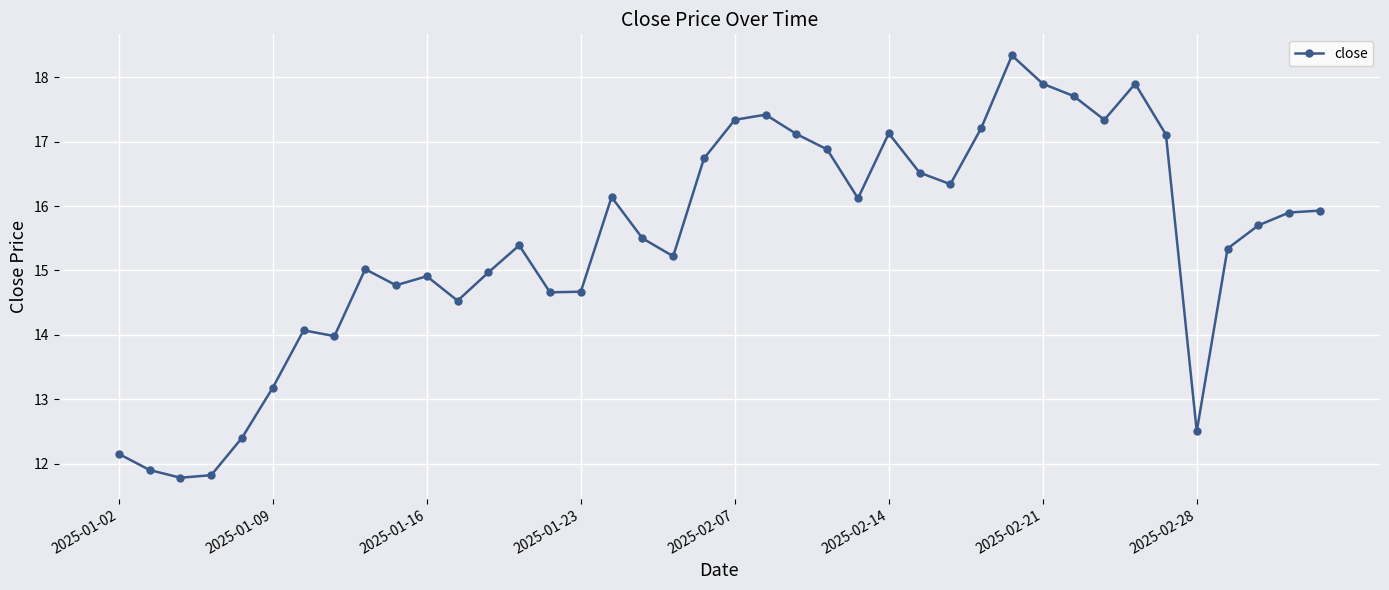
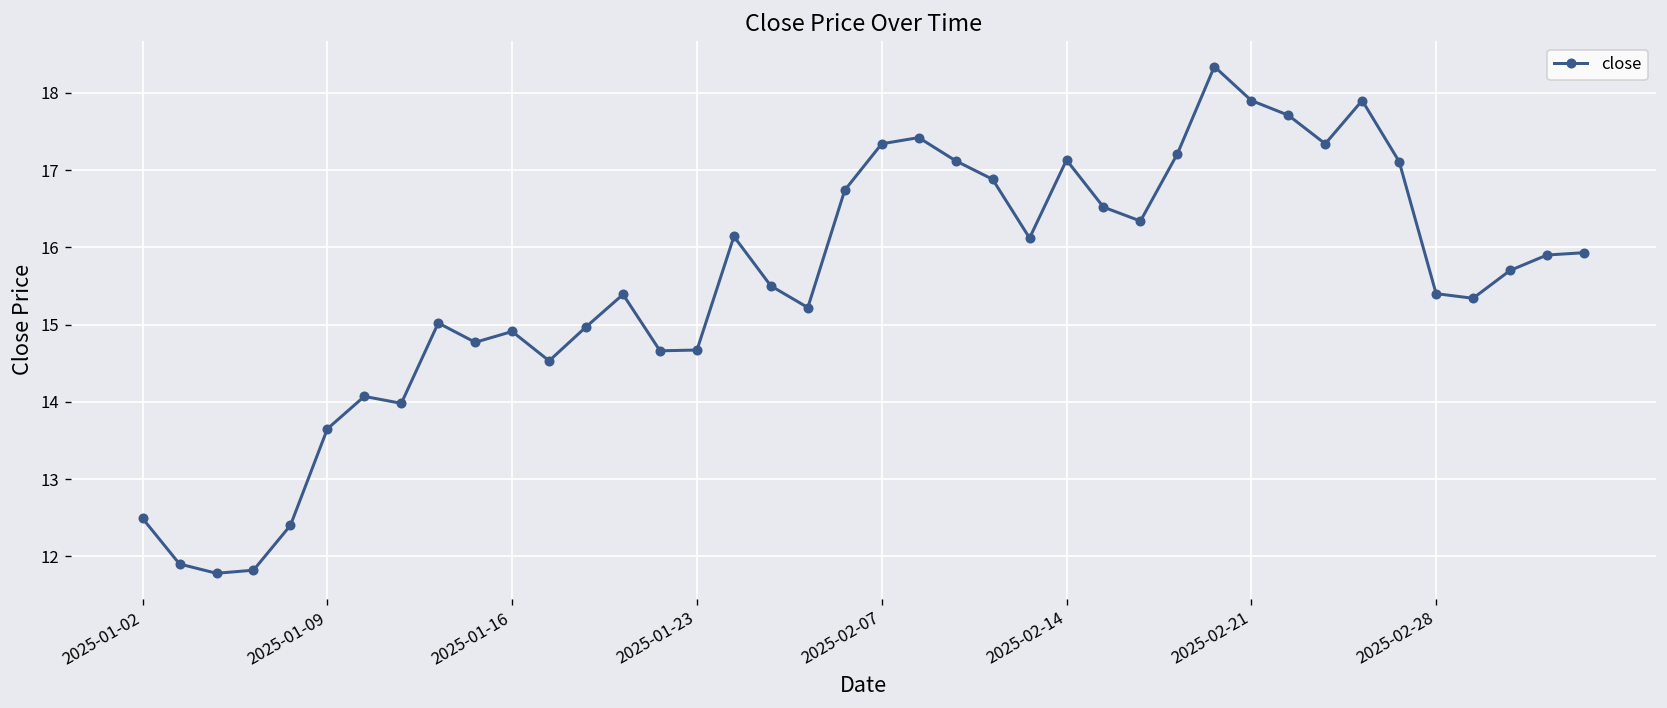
2025-01-02: 12.2 -> 12.5
2025-01-09: 13.2 -> 13.7
2025-02-28: 12.5 -> 15.4
